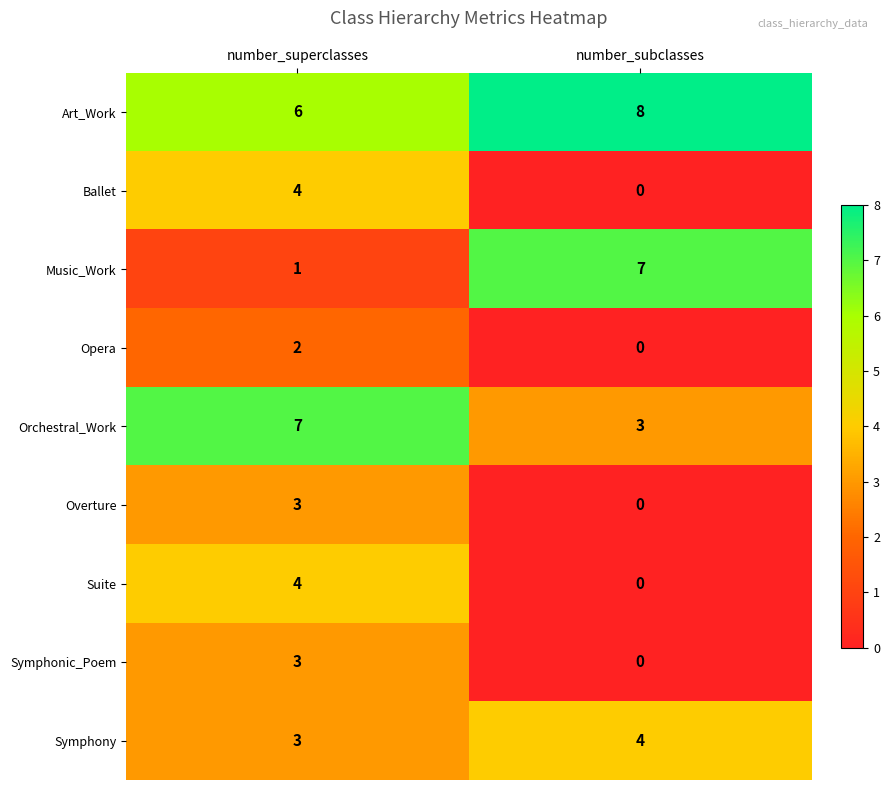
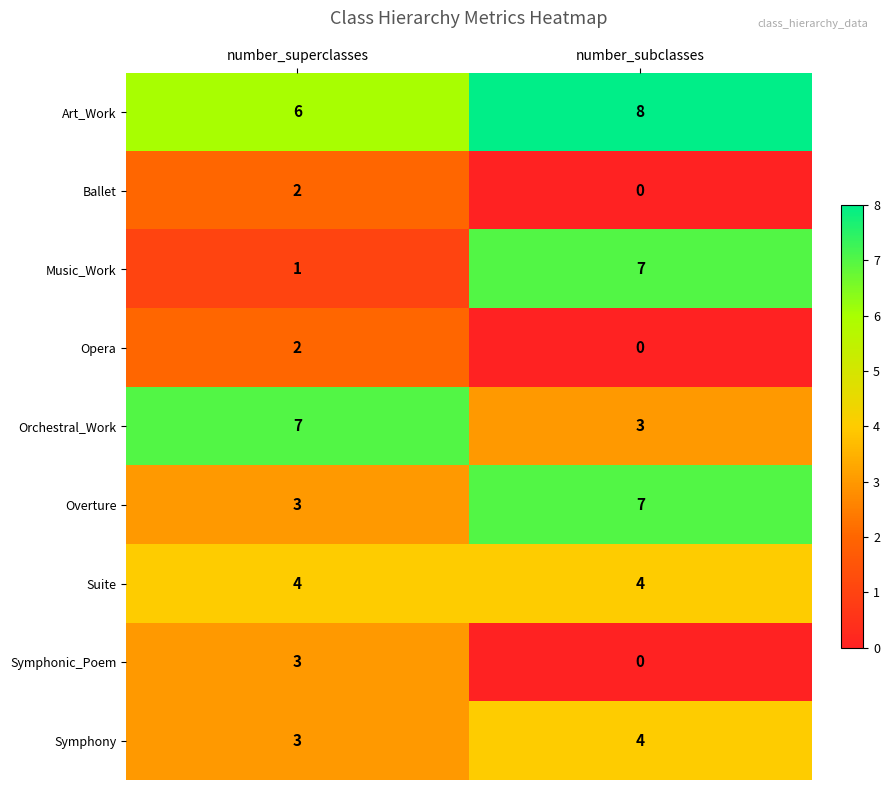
Ballet, number_superclasses: 4 -> 2
Overture, number_subclasses: 0 -> 7
Suite, number_subclasses: 0 -> 4
